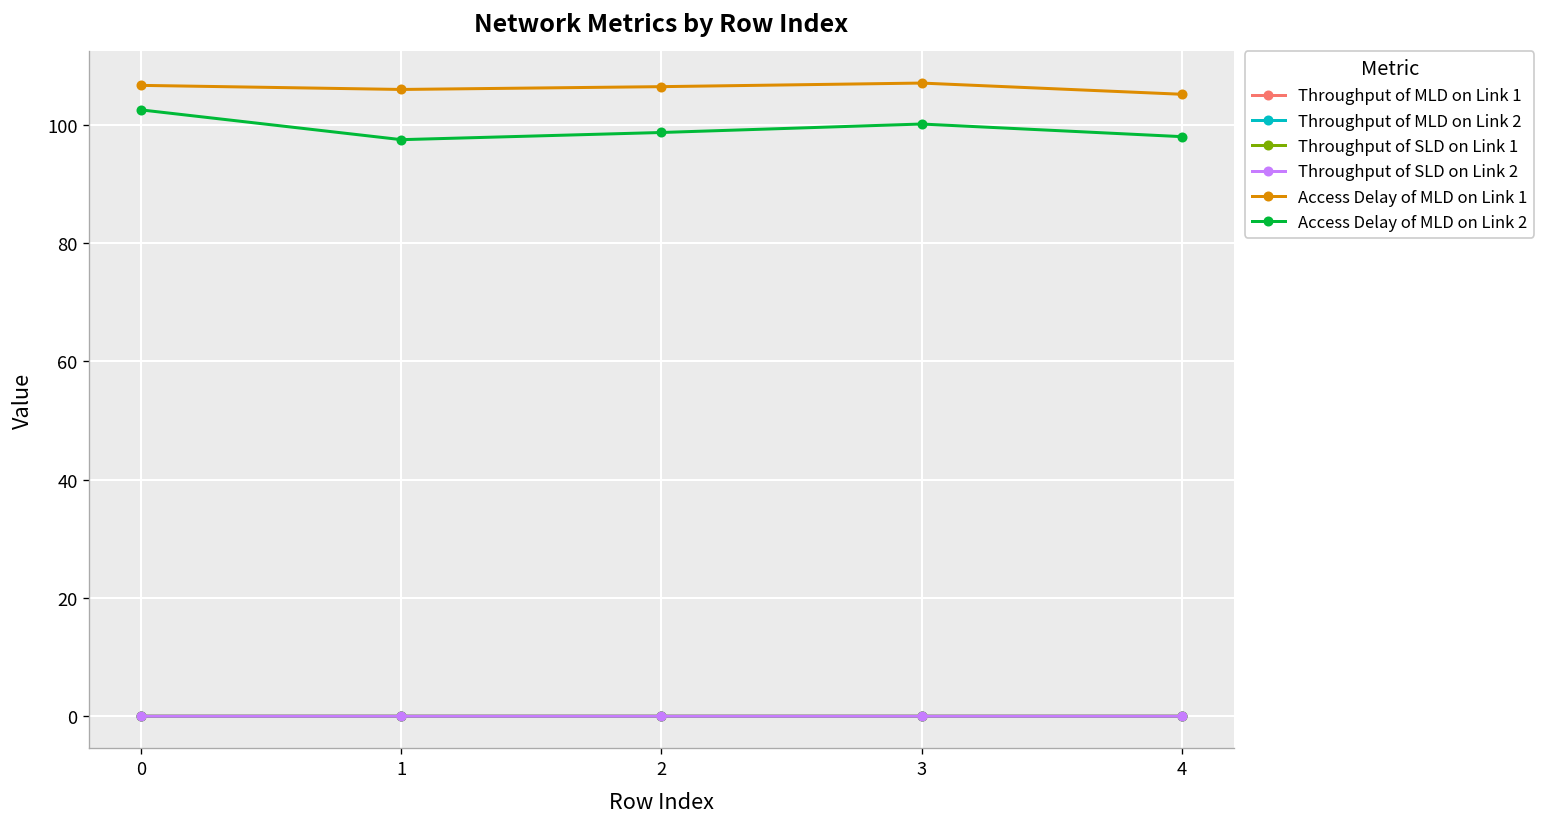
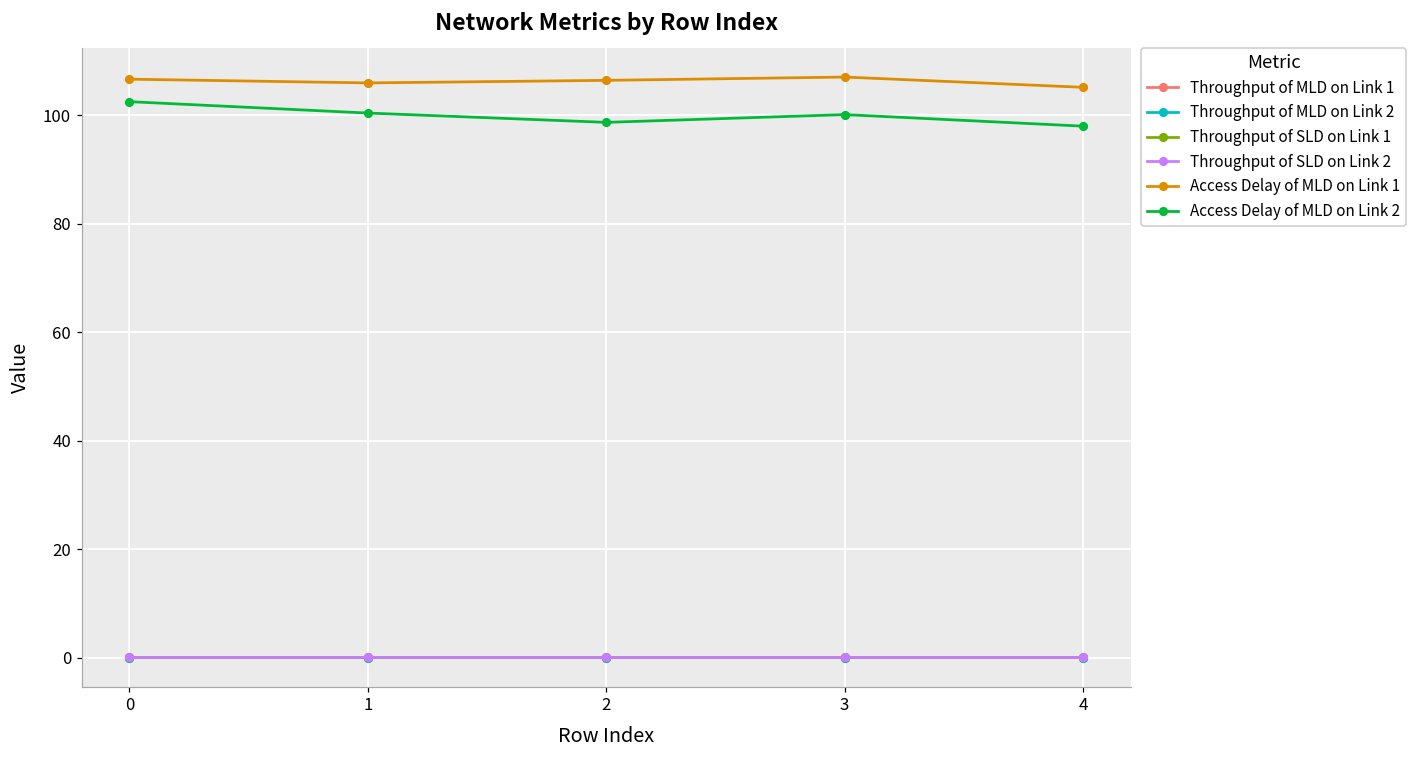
Access Delay of MLD on Link 2, 1: 97 -> 100
